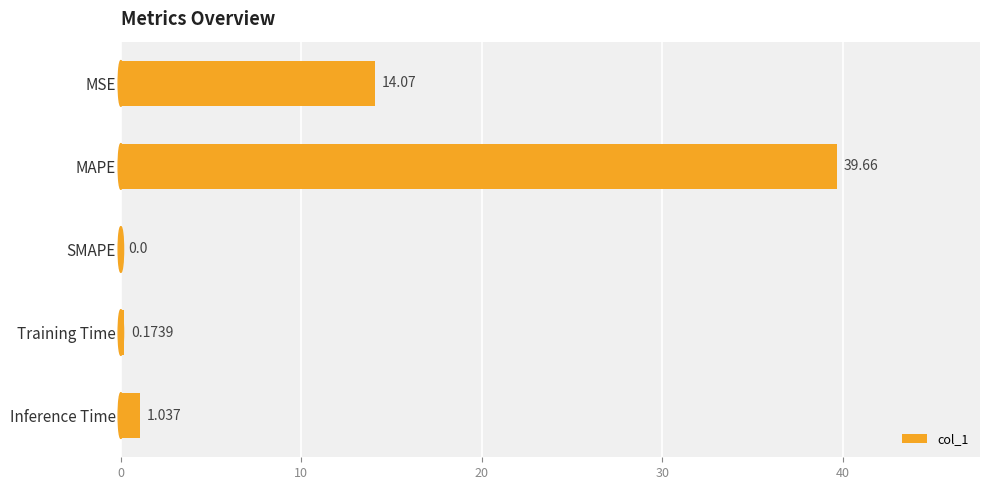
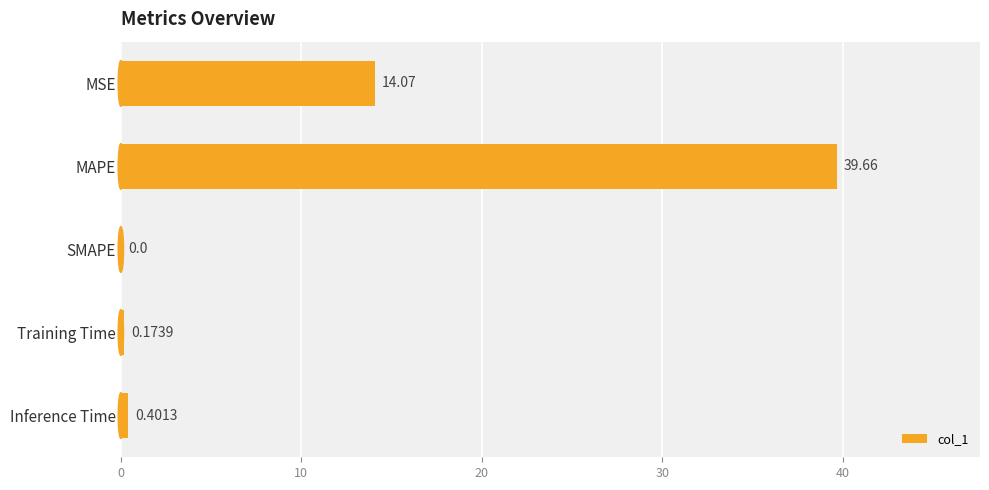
Inference Time: 1.037 -> 0.4013
